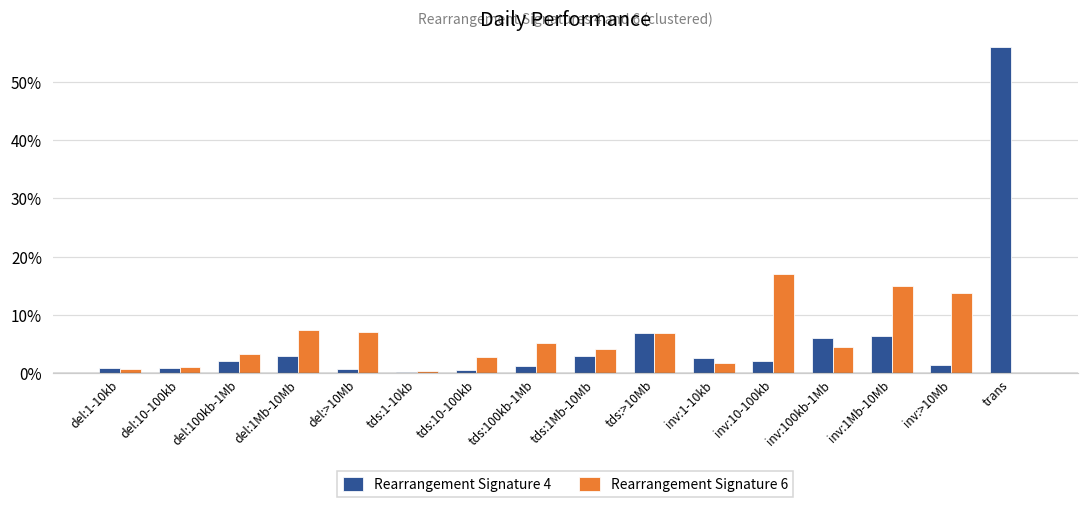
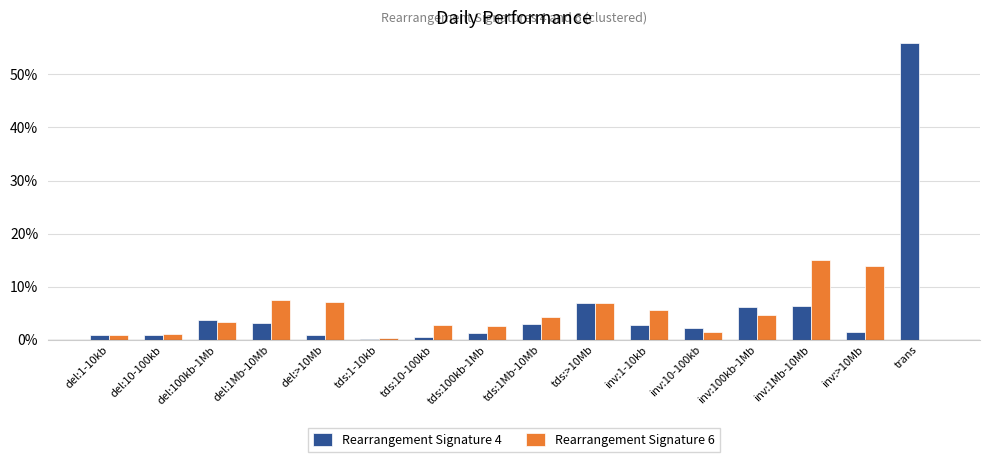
Rearrangement Signature 4, del:100kb-1Mb: 2% -> 4%
Rearrangement Signature 6, tds:100kb-1Mb: 5% -> 3%
Rearrangement Signature 6, inv:1-10kb: 2% -> 6%
Rearrangement Signature 6, inv:10-100kb: 17% -> 2%
